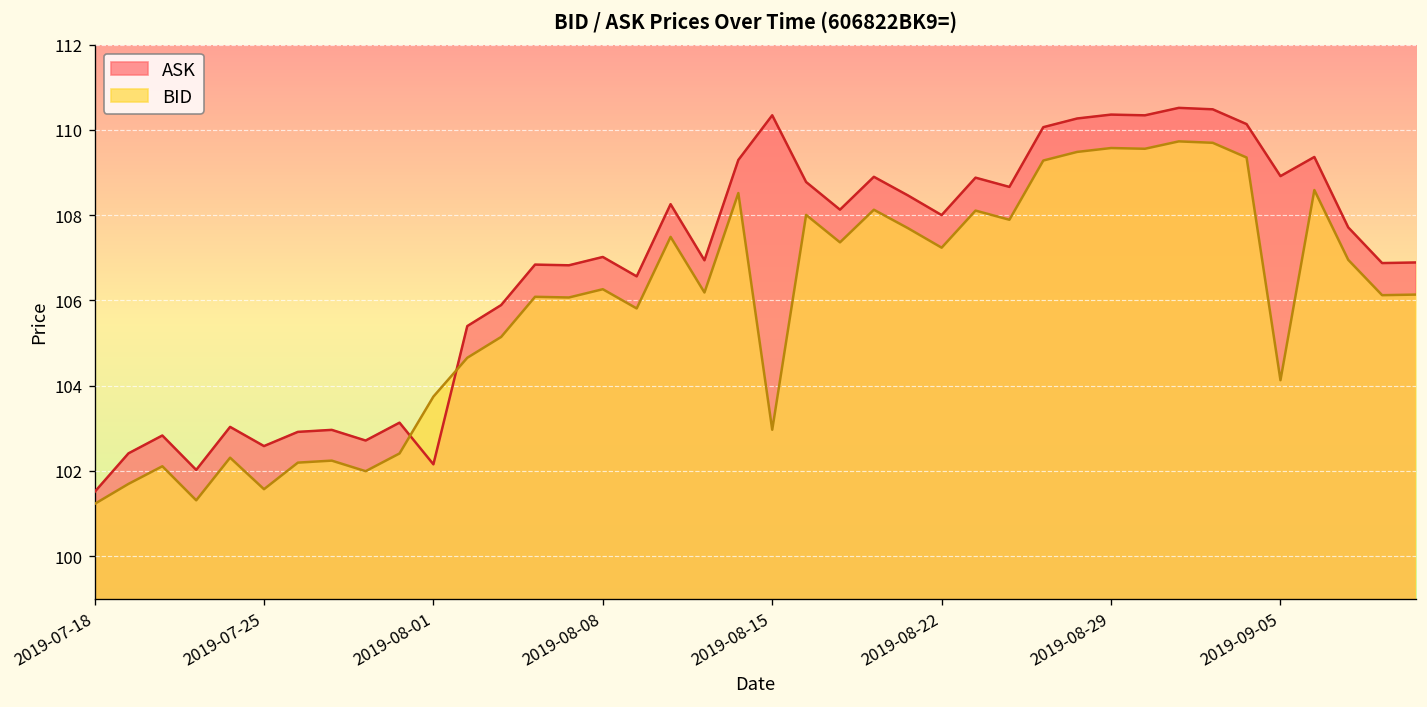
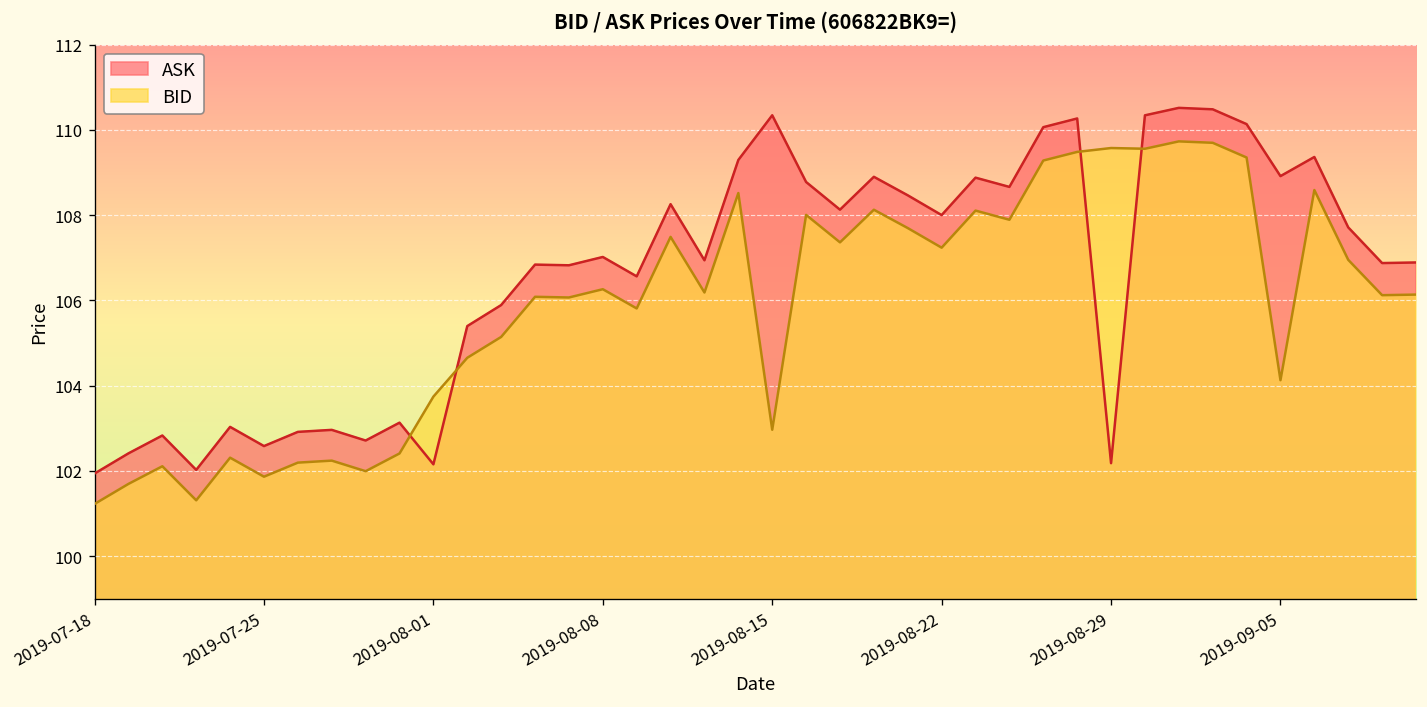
ASK, 2019-07-18: 101.5 -> 101.9
BID, 2019-07-25: 101.6 -> 101.9
ASK, 2019-08-29: 110.4 -> 102.2
